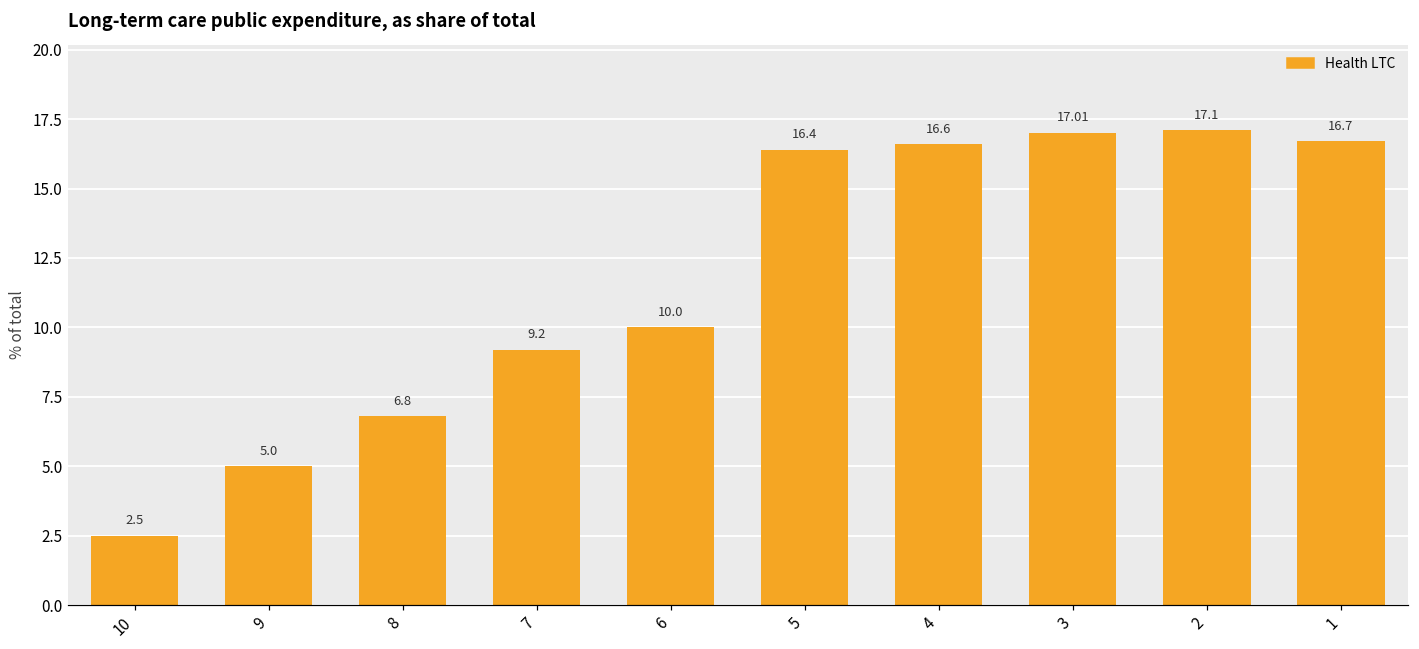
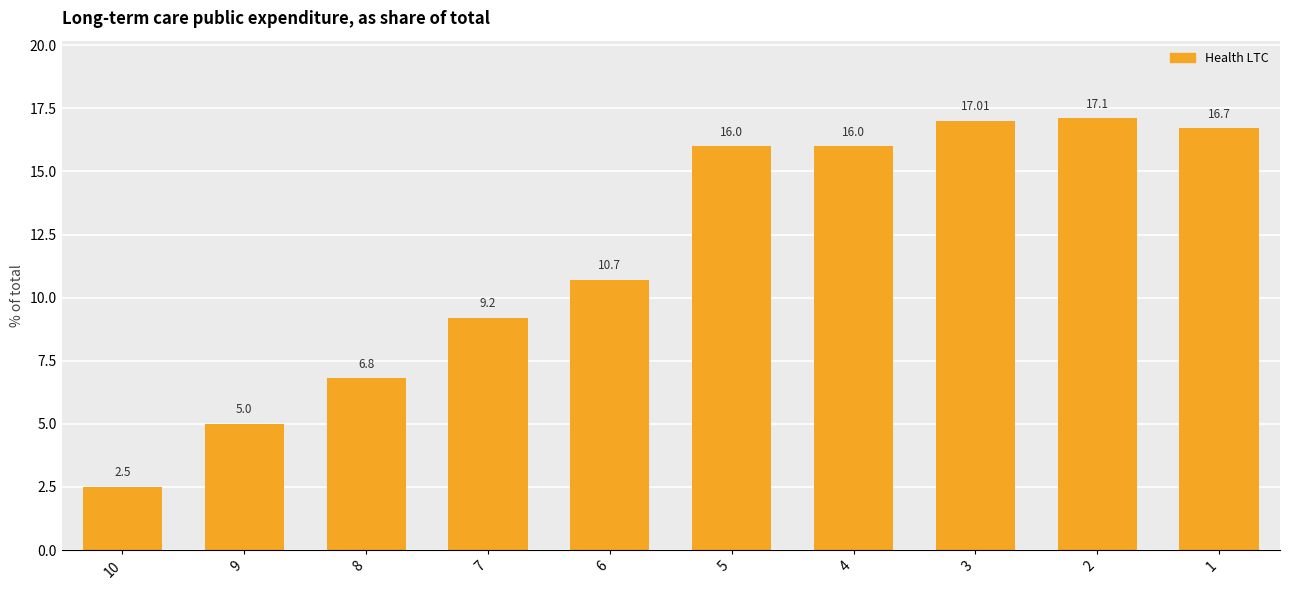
6: 10.0 -> 10.7
5: 16.4 -> 16.0
4: 16.6 -> 16.0
